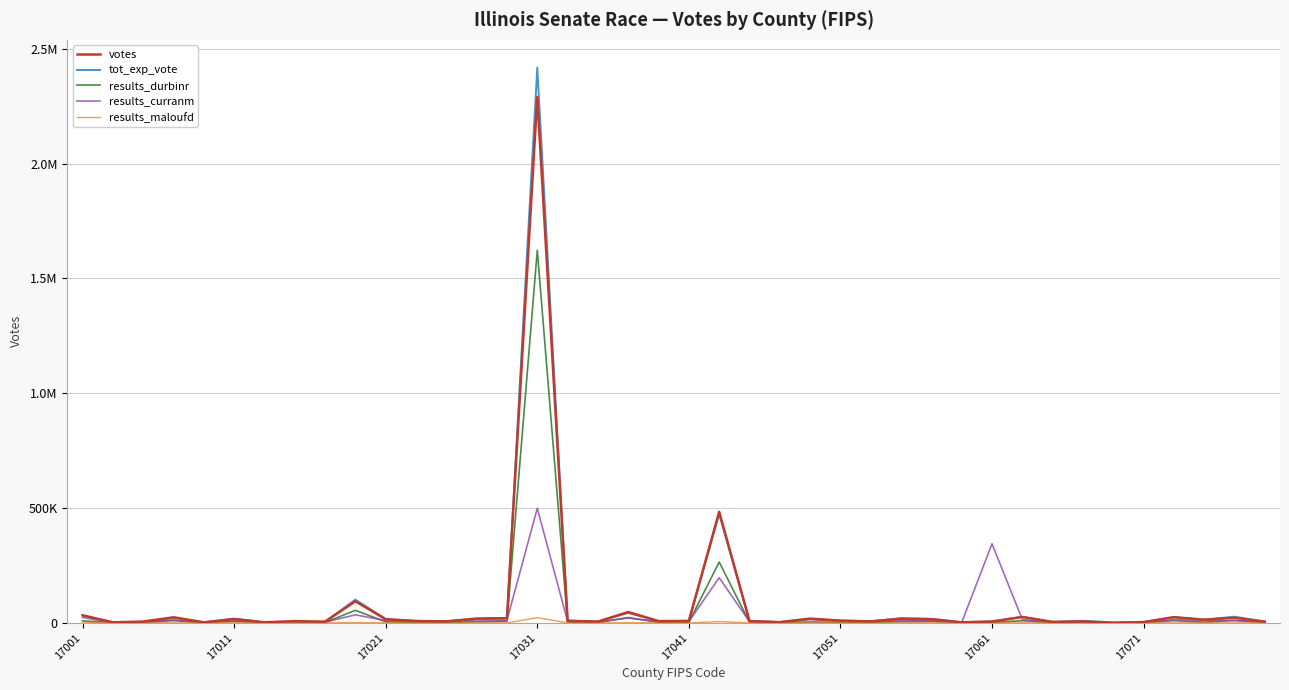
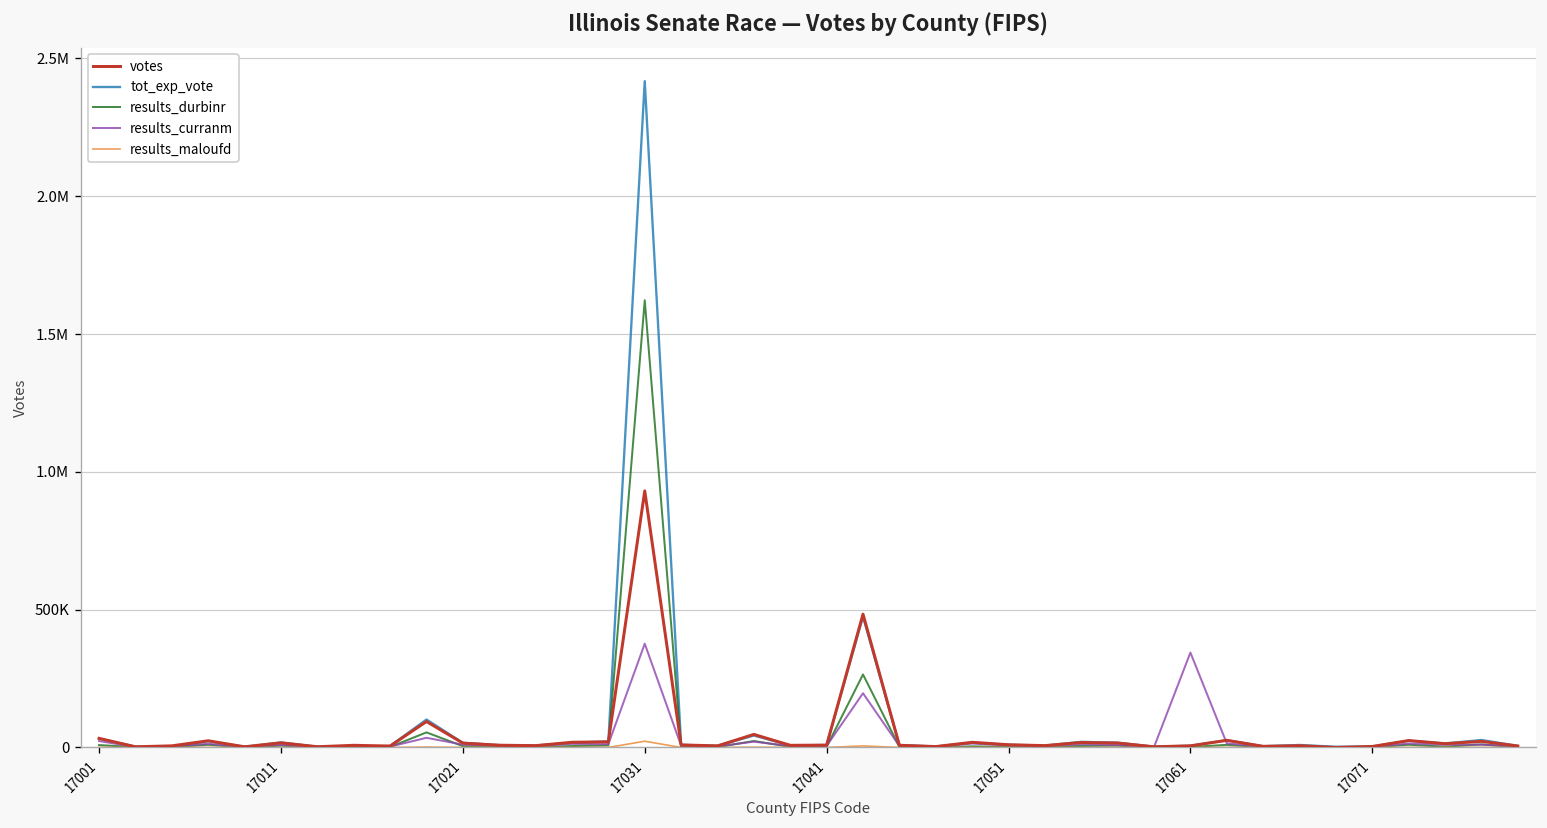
votes, 17031: 2290000 -> 930000
results_curranm, 17031: 500000 -> 380000
